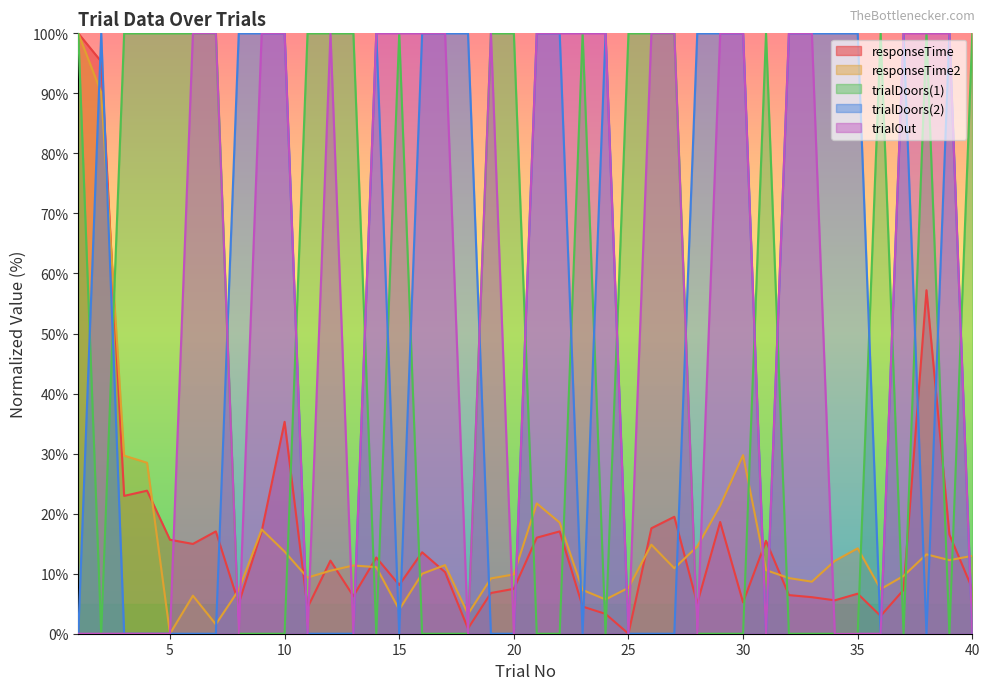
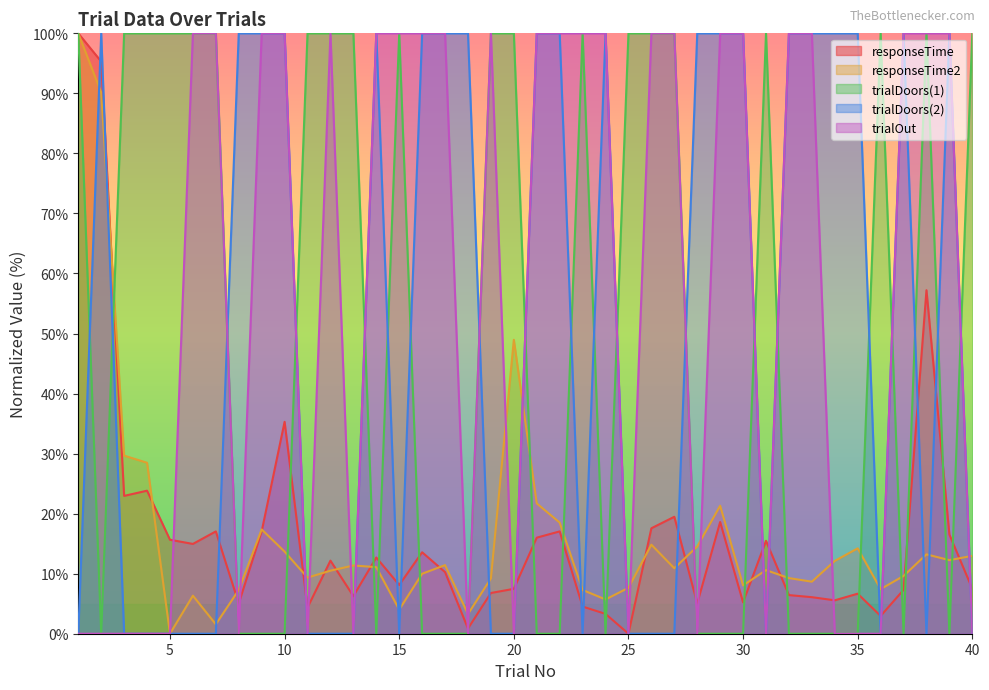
responseTime2, 20: 10% -> 49%
responseTime2, 30: 30% -> 8%
